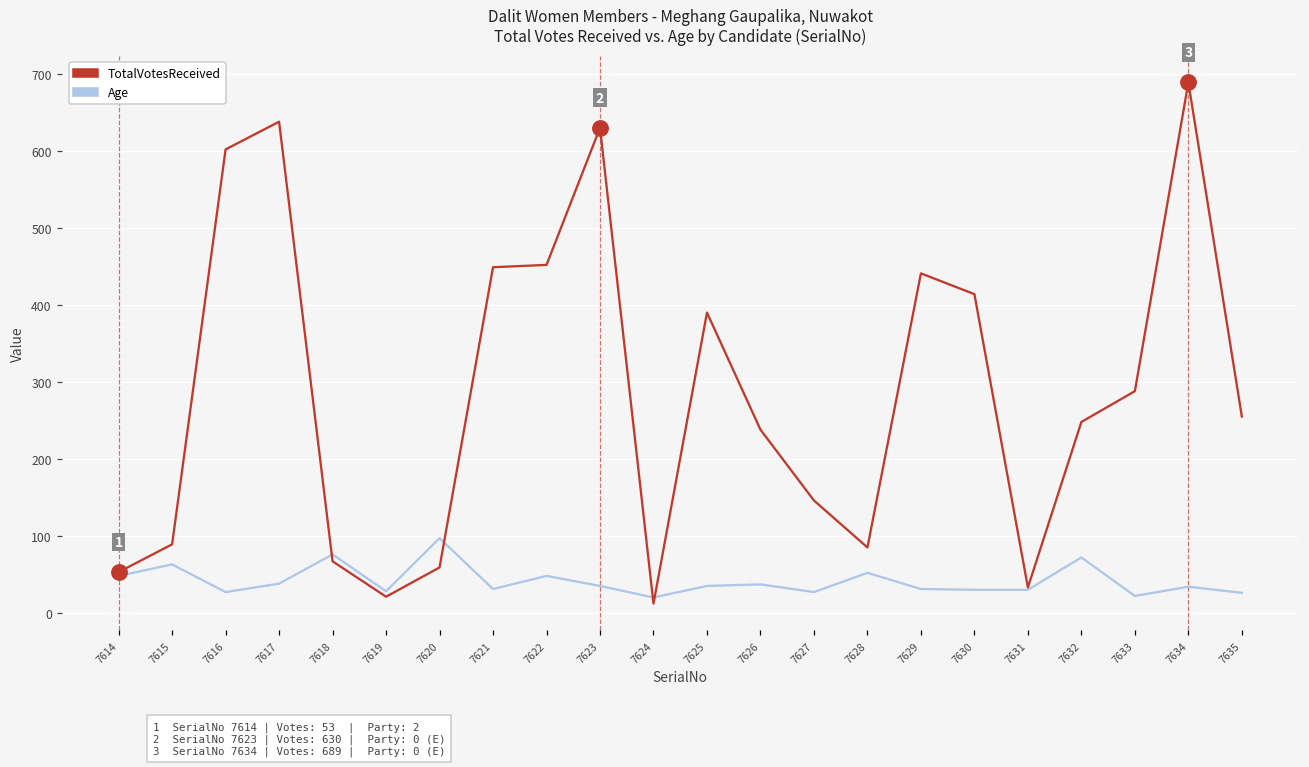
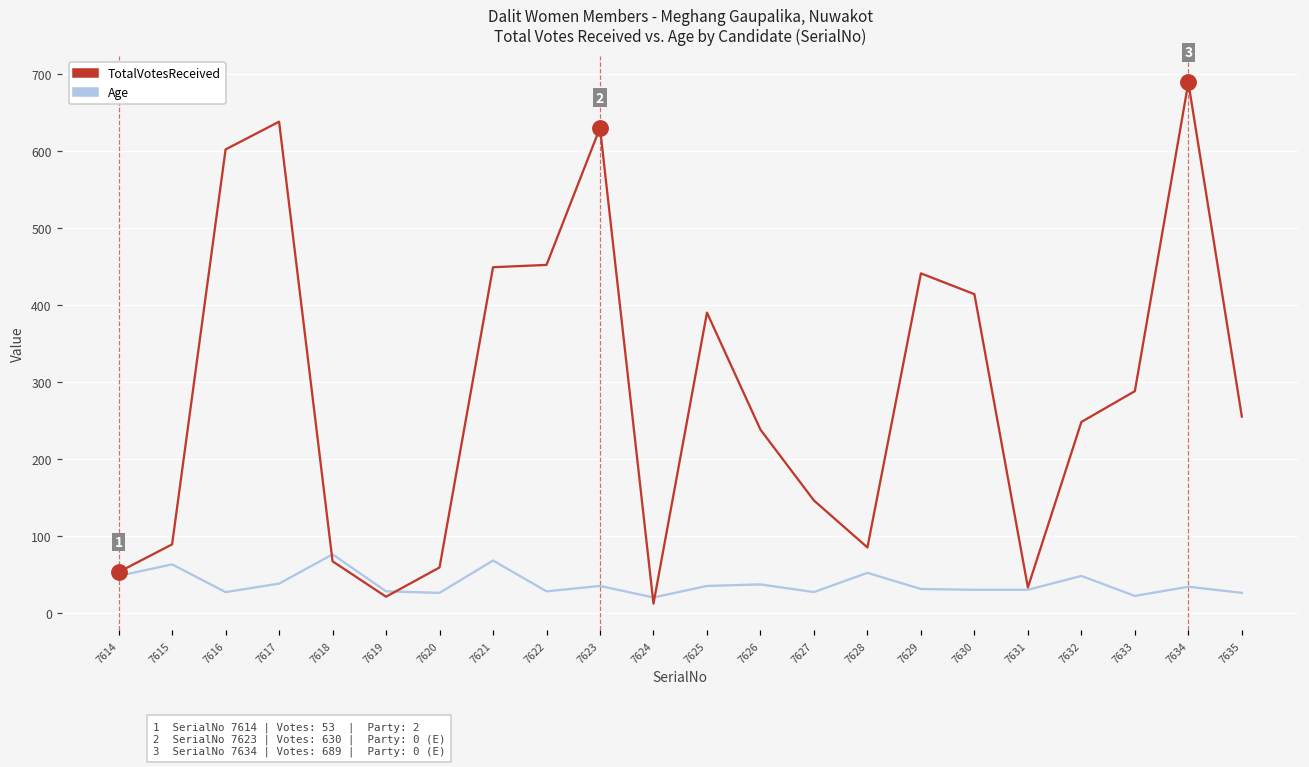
Age, 7620: 100 -> 30
Age, 7621: 30 -> 70
Age, 7622: 50 -> 30
Age, 7632: 70 -> 50
